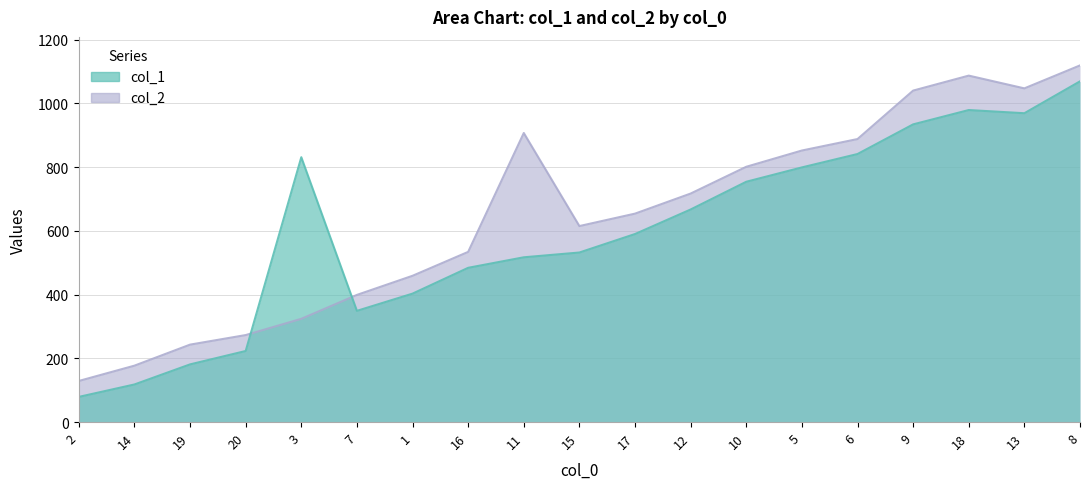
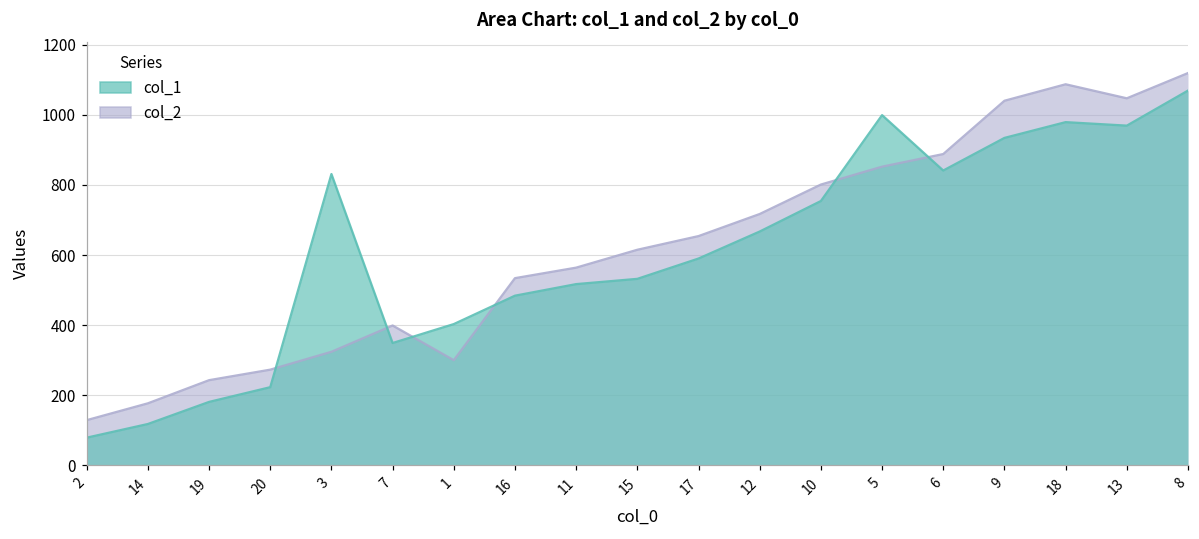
col_2, 1: 460 -> 300
col_2, 11: 910 -> 560
col_1, 5: 800 -> 1000
